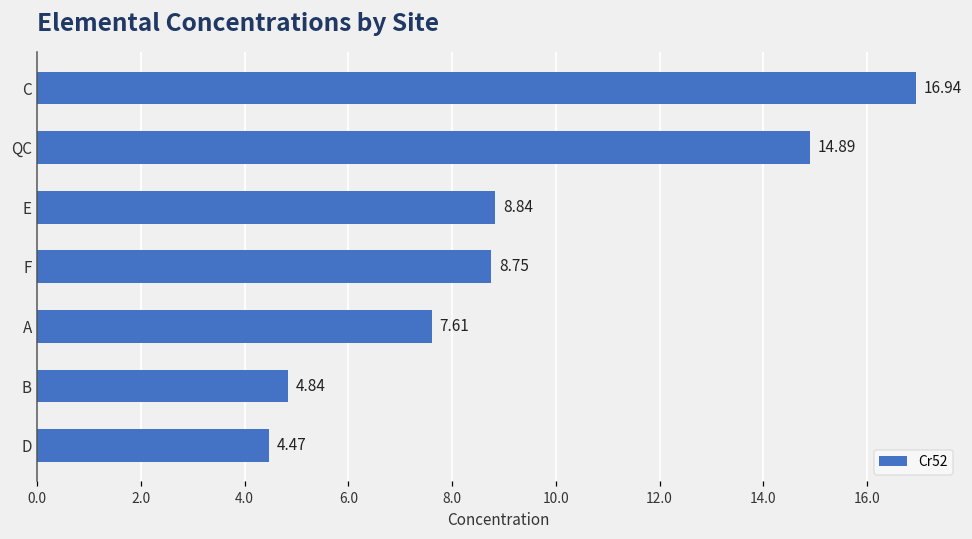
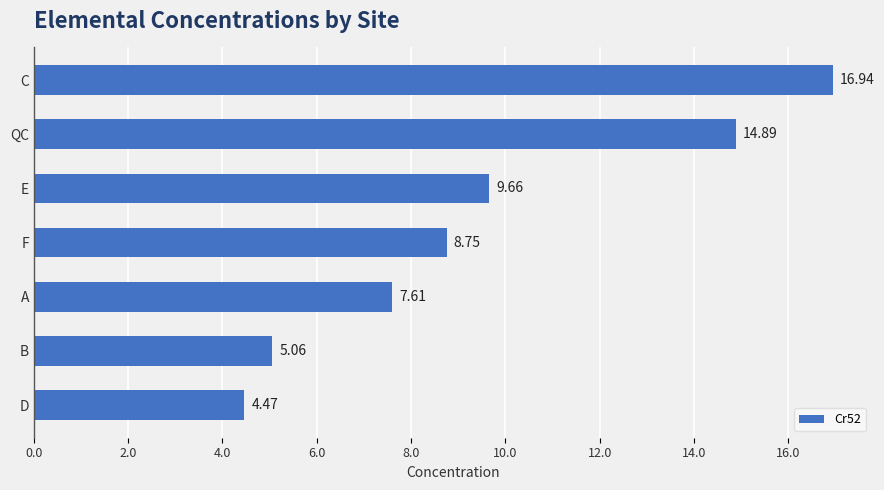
E: 8.84 -> 9.66
B: 4.84 -> 5.06
